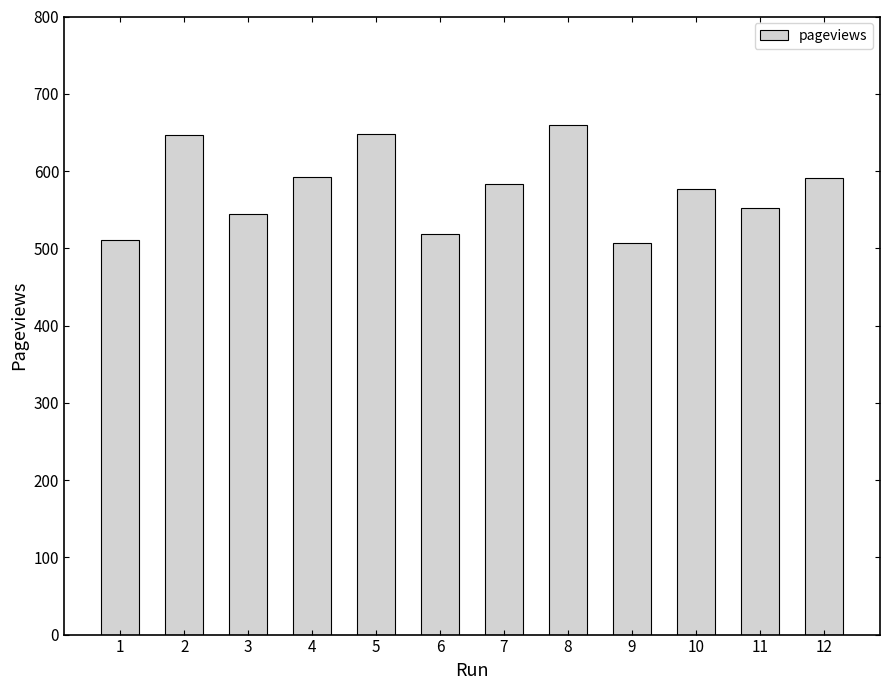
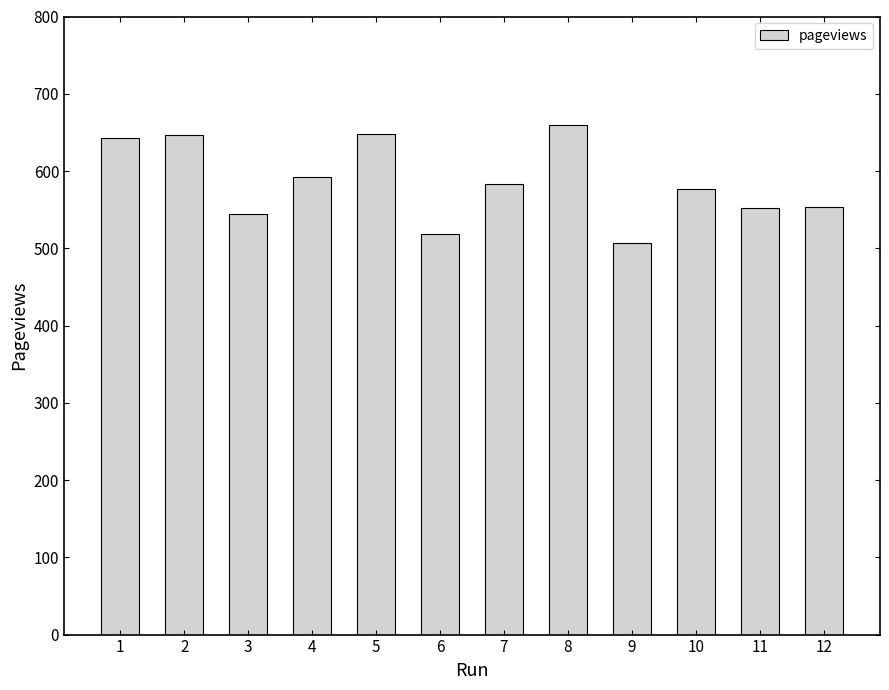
1: 510 -> 640
12: 590 -> 550
